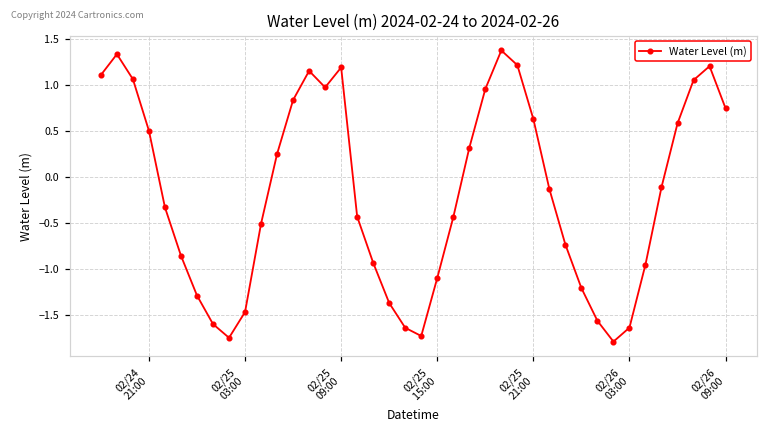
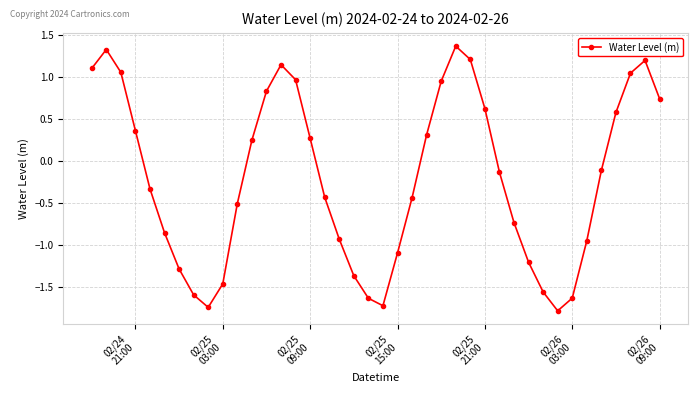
02/24 21:00: 0.5 -> 0.4
02/25 09:00: 1.2 -> 0.3
